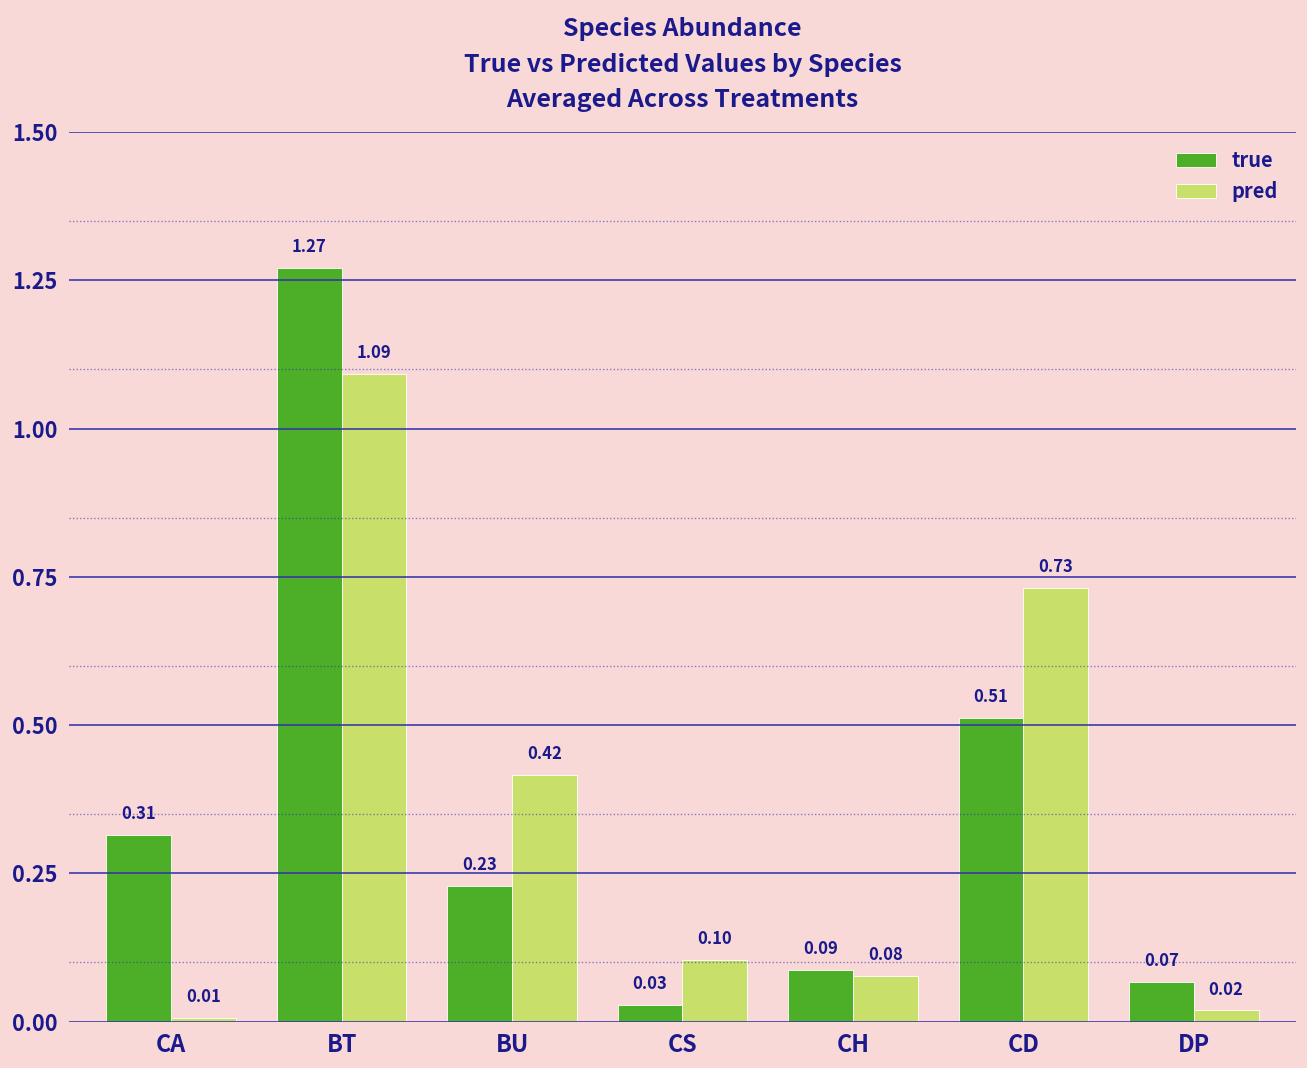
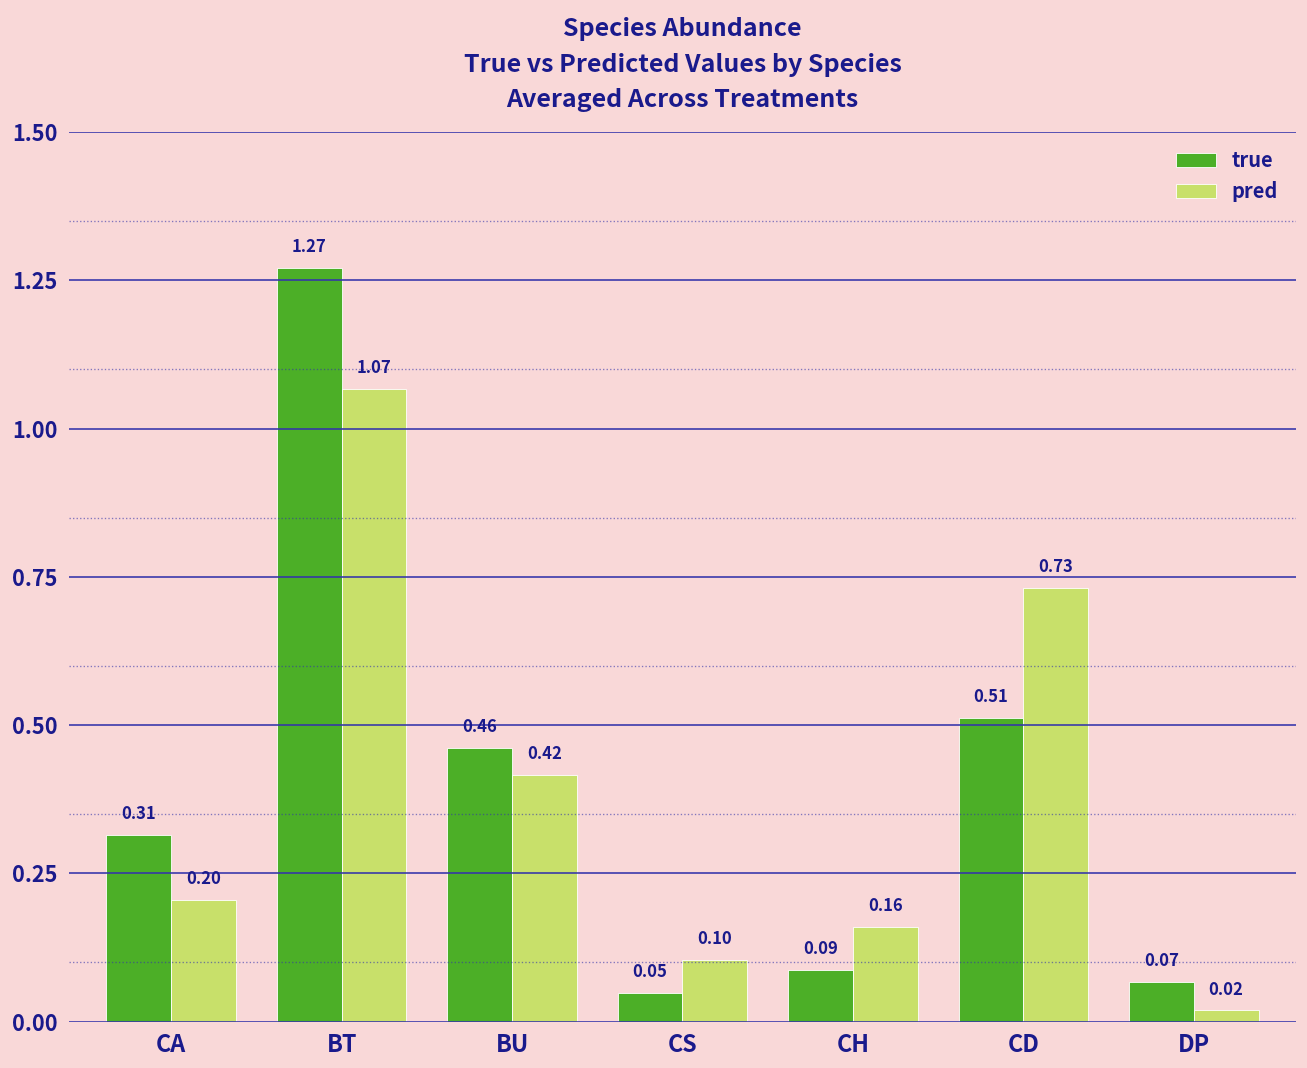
pred, CA: 0.01 -> 0.20
pred, BT: 1.09 -> 1.07
true, BU: 0.23 -> 0.46
true, CS: 0.03 -> 0.05
pred, CH: 0.08 -> 0.16
